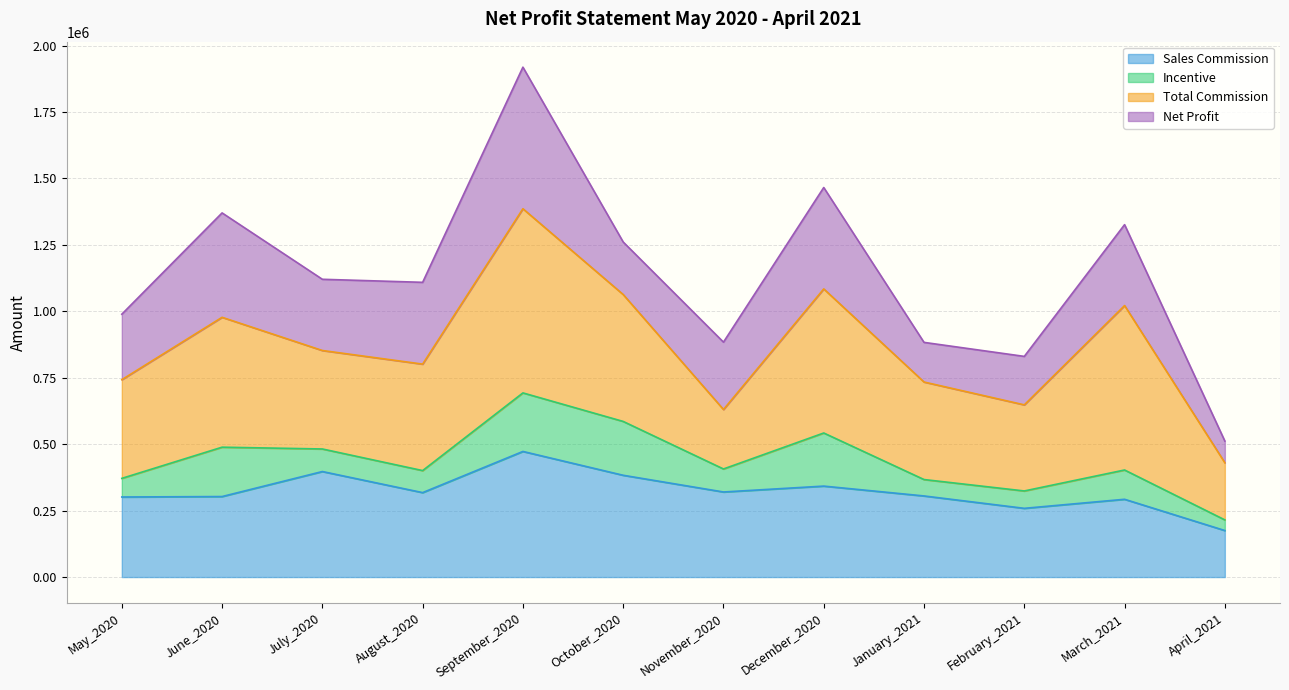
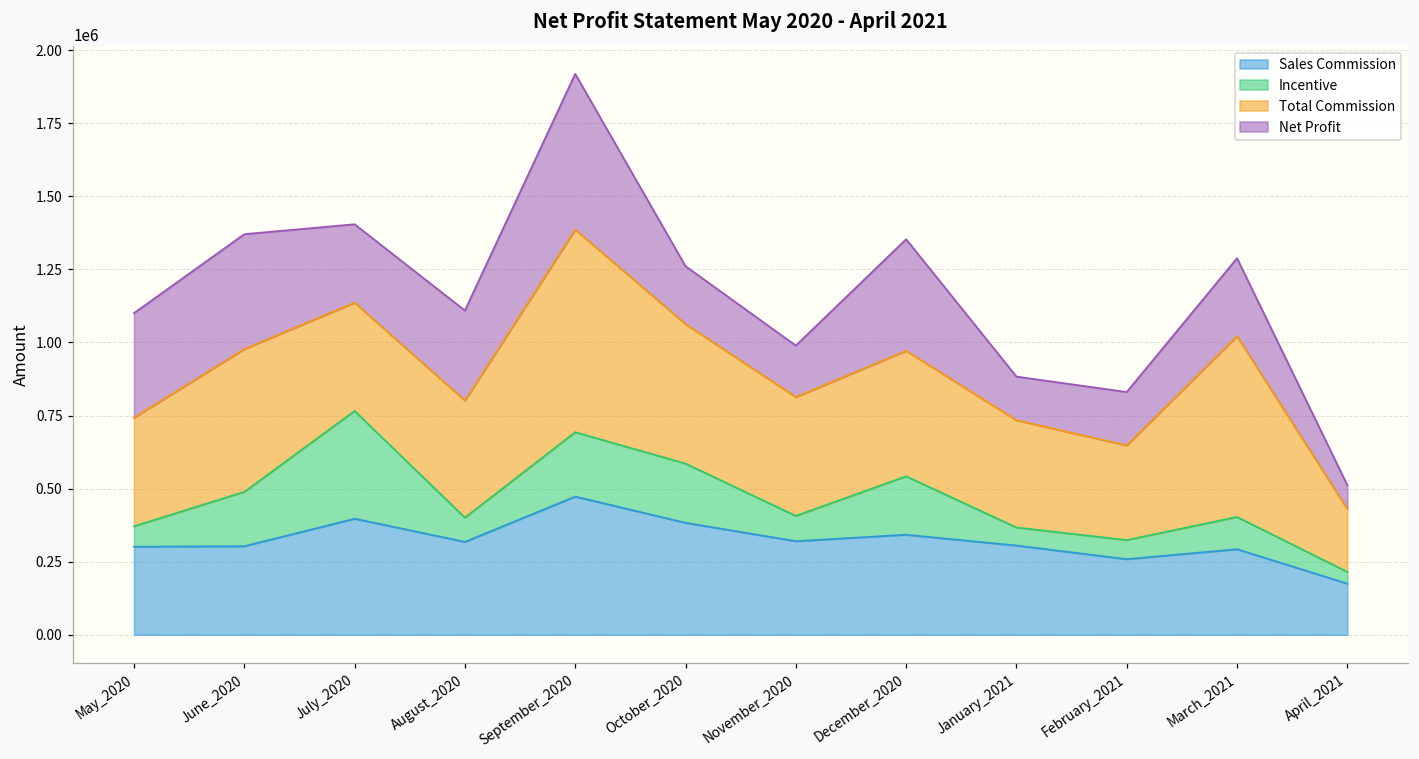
Net Profit, May_2020: 250000 -> 360000
Incentive, July_2020: 80000 -> 370000
Total Commission, November_2020: 220000 -> 410000
Net Profit, November_2020: 250000 -> 180000
Total Commission, December_2020: 540000 -> 430000
Net Profit, March_2021: 300000 -> 270000
